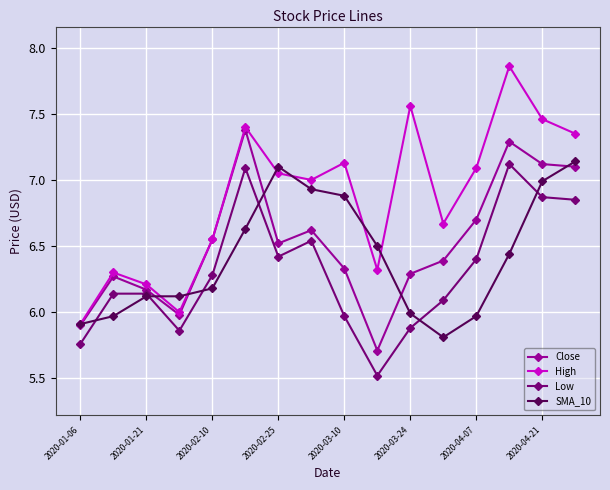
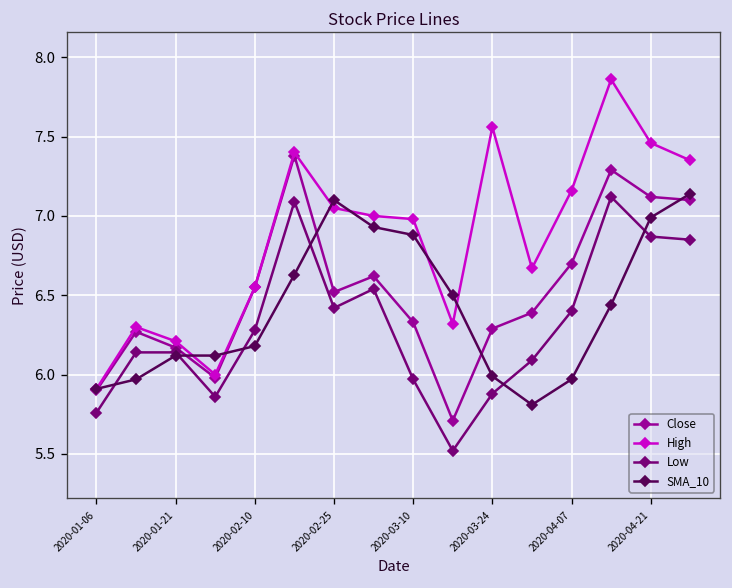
High, 2020-03-10: 7.13 -> 6.98
High, 2020-04-07: 7.09 -> 7.16
